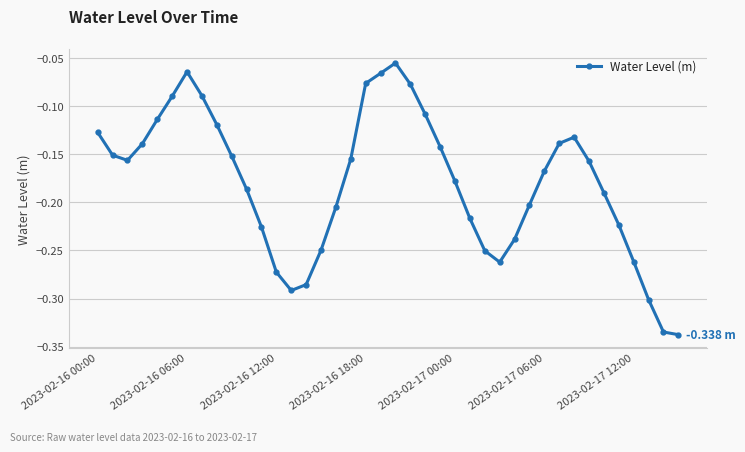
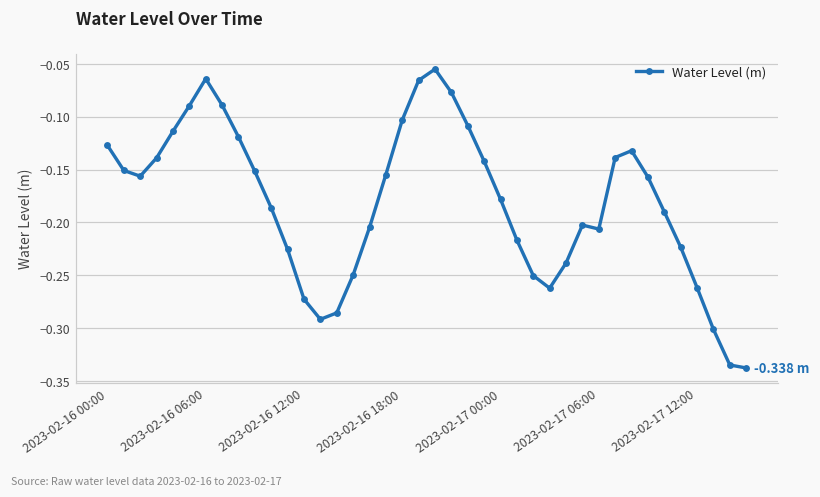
2023-02-16 18:00: -0.08 -> -0.10
2023-02-17 06:00: -0.17 -> -0.21
